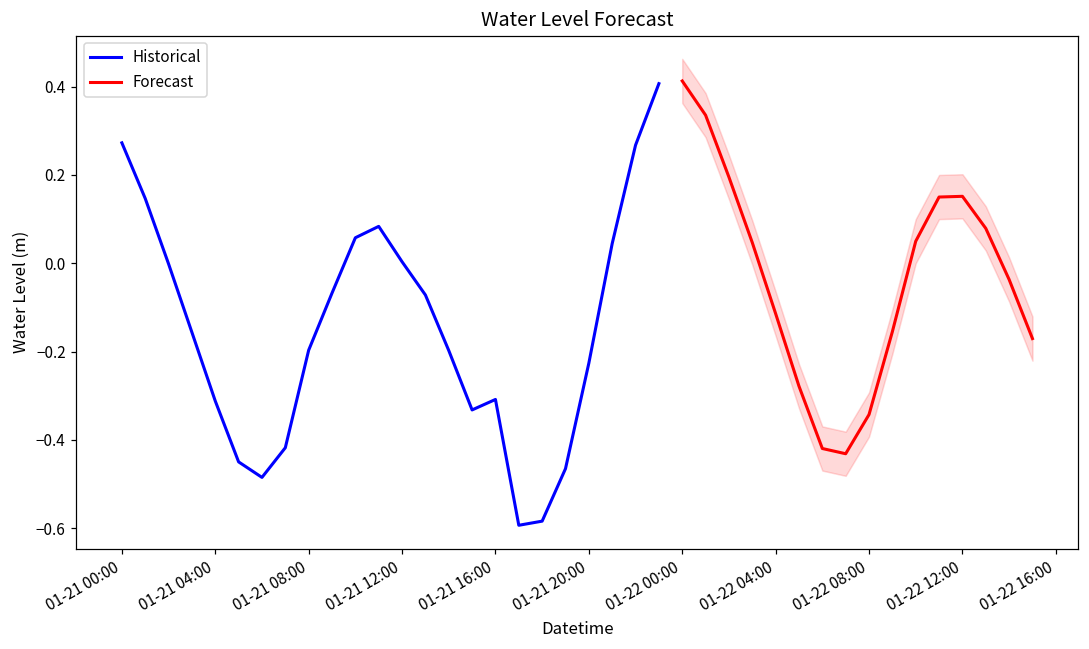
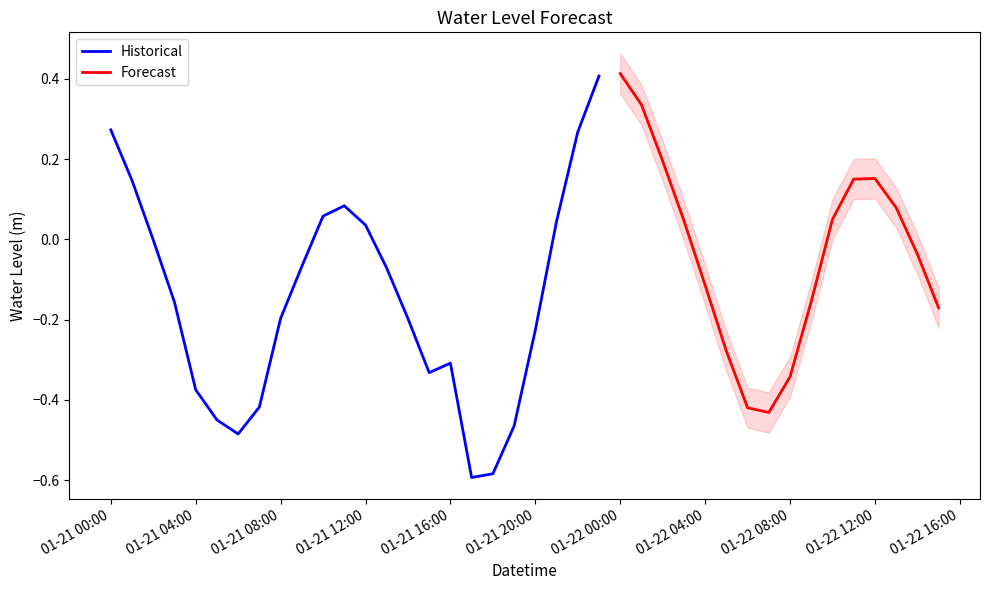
Historical, 01-21 04:00: -0.31 -> -0.37
Historical, 01-21 12:00: 0.00 -> 0.04
